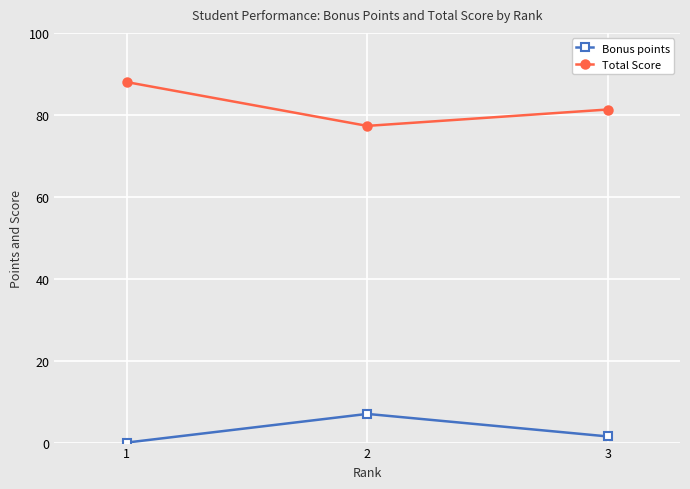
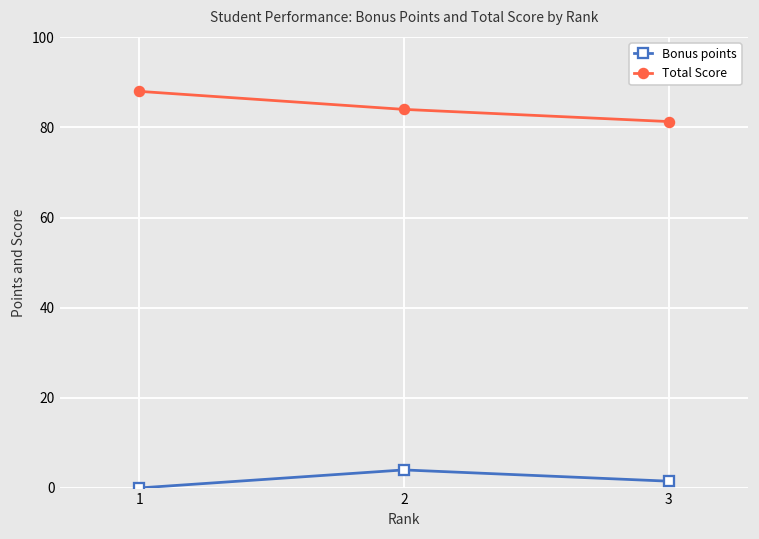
Bonus points, 2: 7 -> 4
Total Score, 2: 77 -> 84
